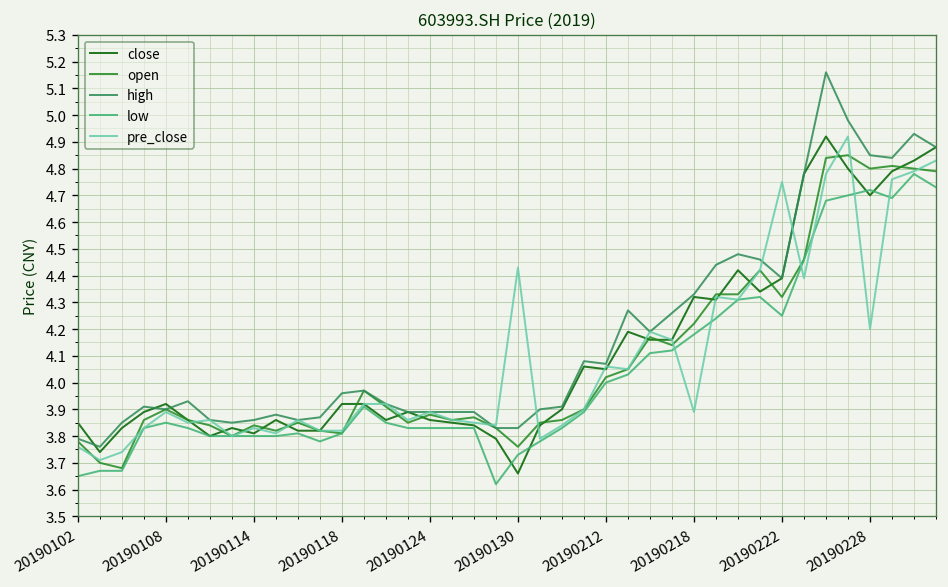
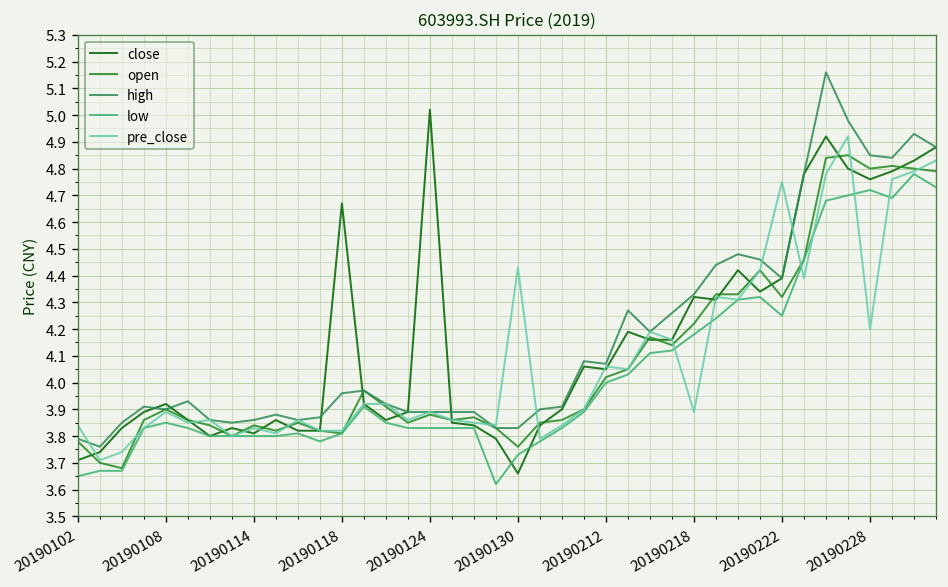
close, 20190102: 3.85 -> 3.71
pre_close, 20190102: 3.76 -> 3.84
close, 20190118: 3.92 -> 4.67
close, 20190124: 3.86 -> 5.02
close, 20190228: 4.70 -> 4.76
